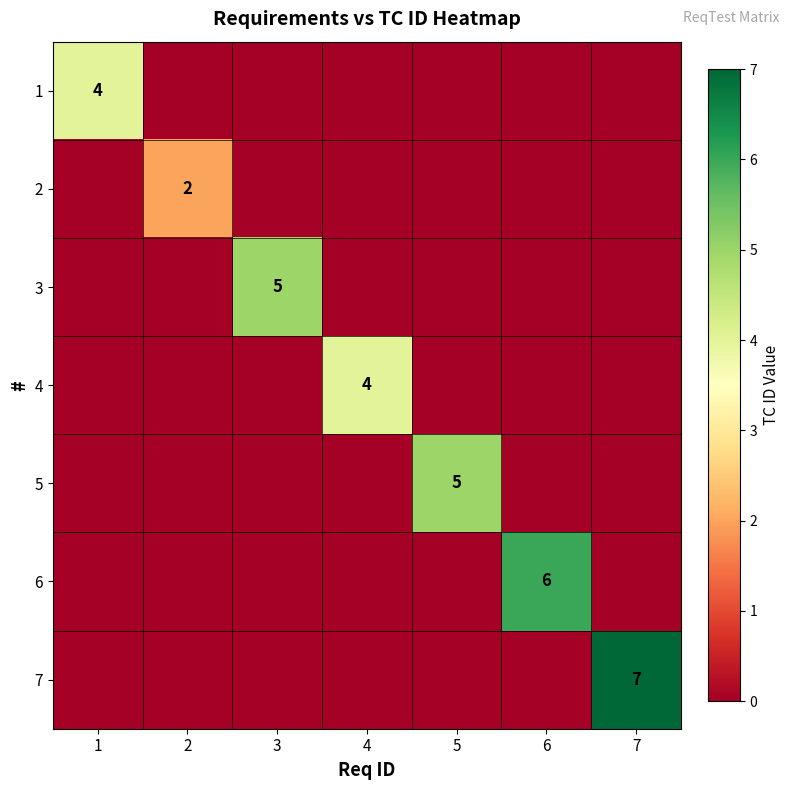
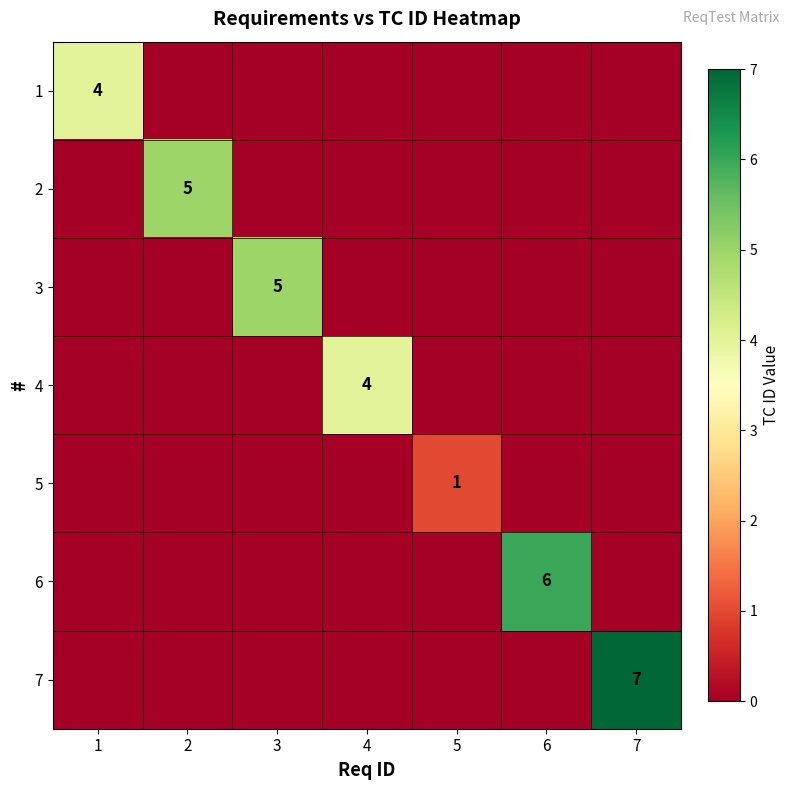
2, 2: 2 -> 5
5, 5: 5 -> 1
